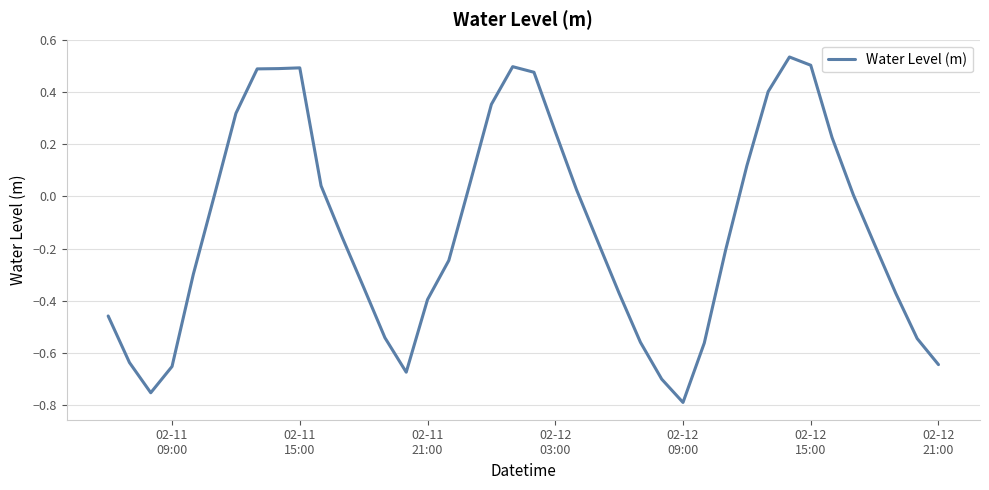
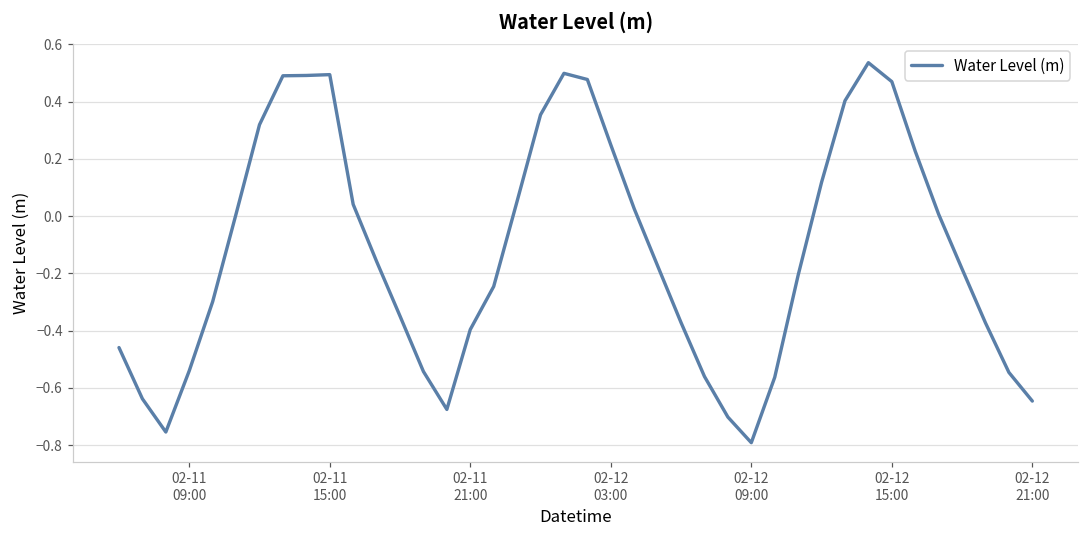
02-11 09:00: -0.65 -> -0.54
02-12 15:00: 0.50 -> 0.47
